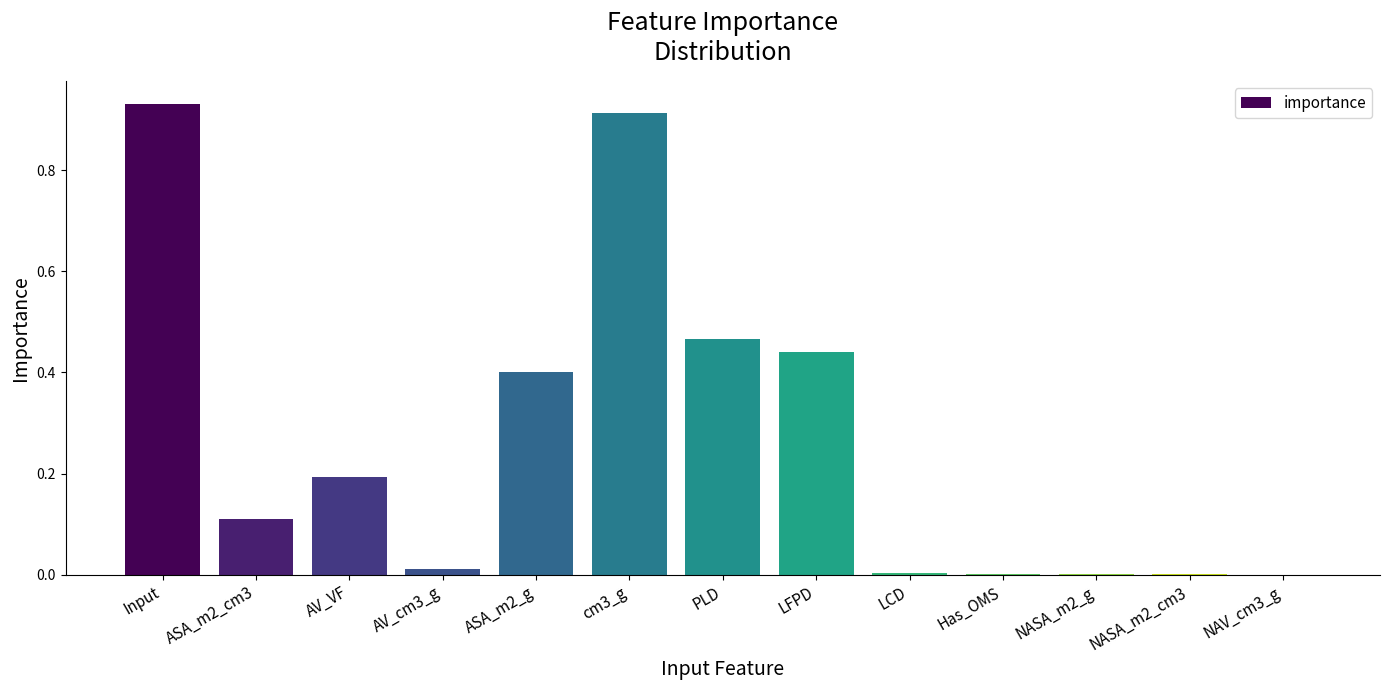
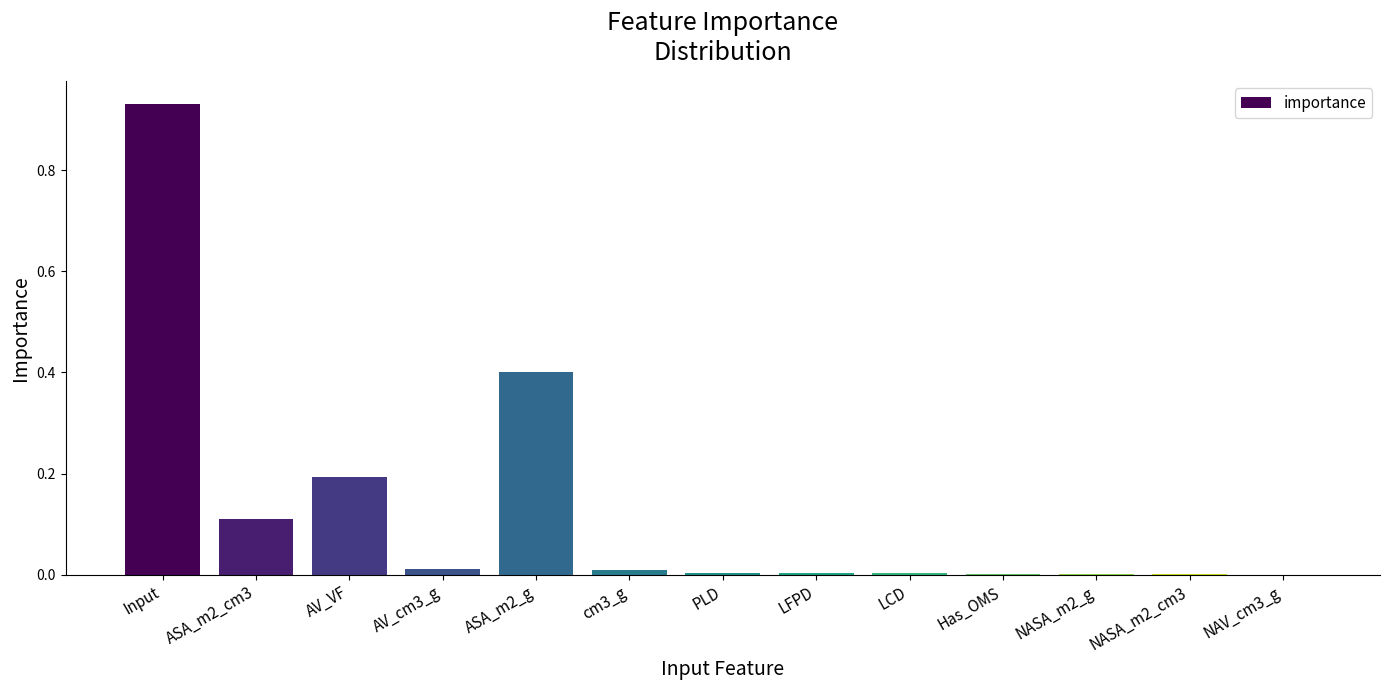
cm3_g: 0.91 -> 0.01
PLD: 0.47 -> 0.00
LFPD: 0.44 -> 0.00
